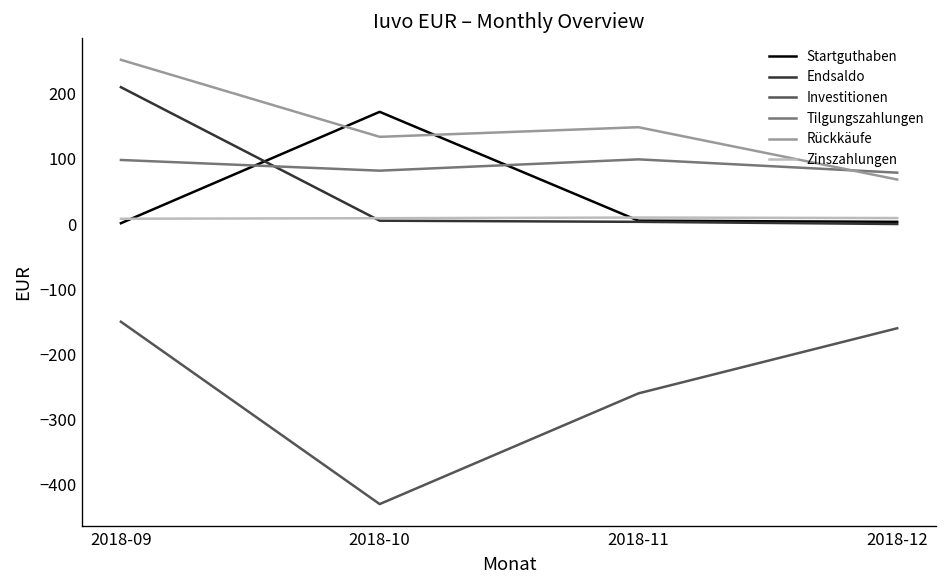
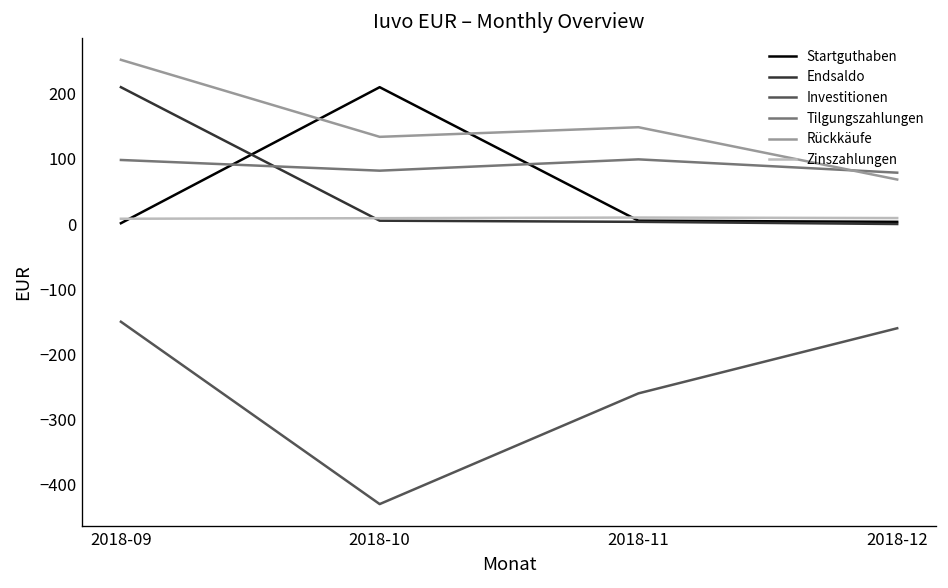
Startguthaben, 2018-10: 170 -> 210
